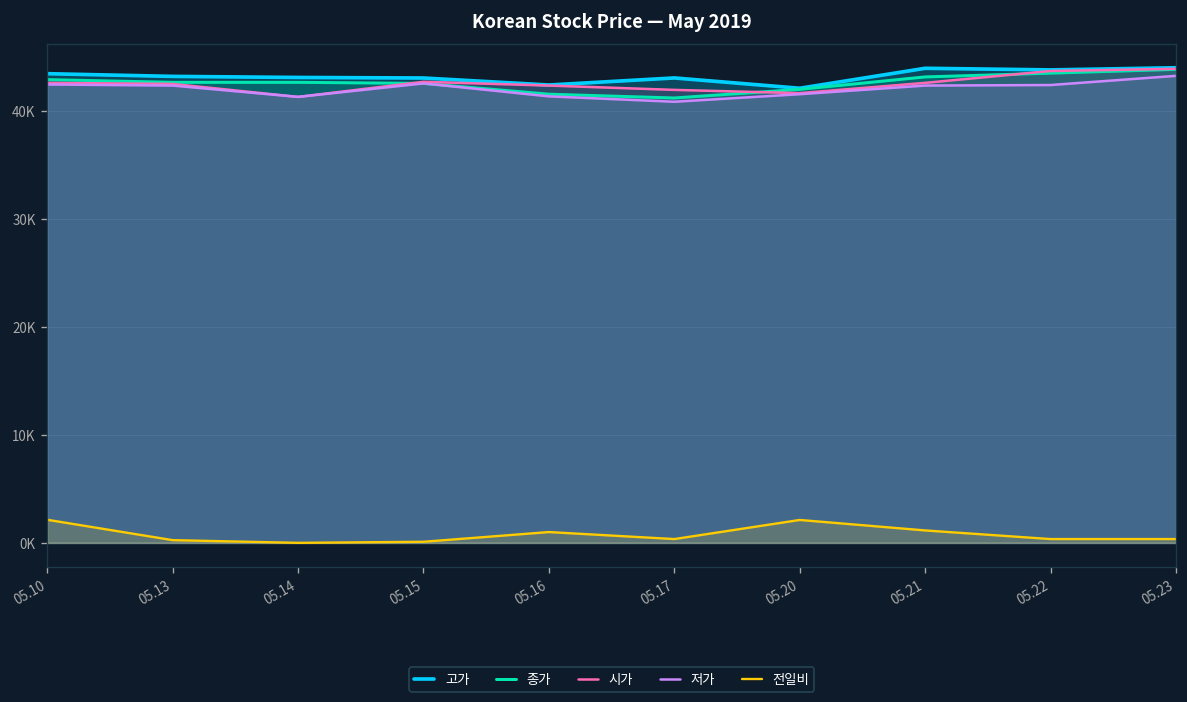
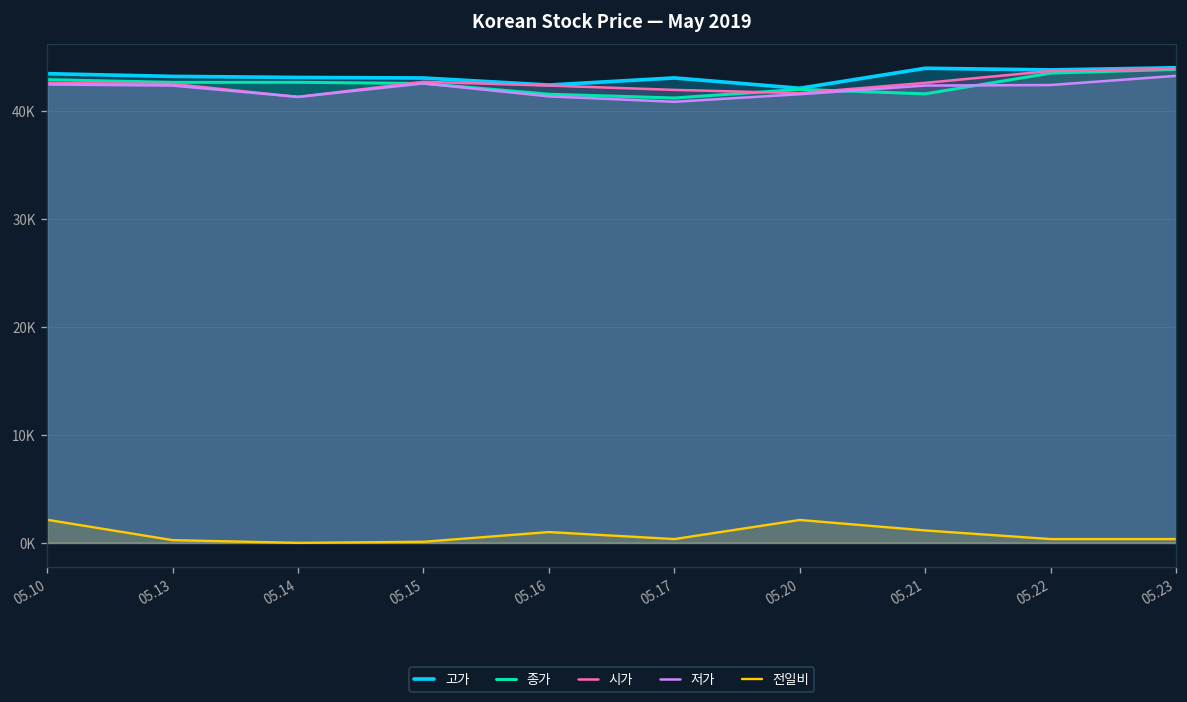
종가, 05.21: 43000 -> 42000
